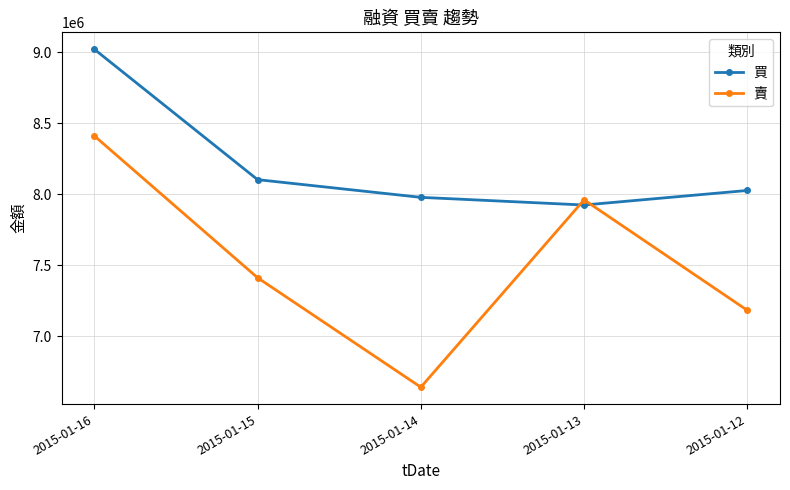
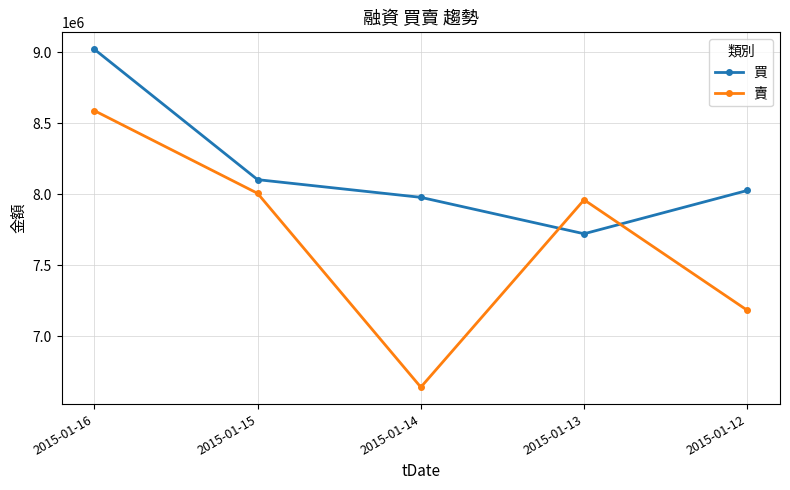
賣, 2015-01-16: 8410000 -> 8590000
賣, 2015-01-15: 7410000 -> 8010000
買, 2015-01-13: 7920000 -> 7720000
